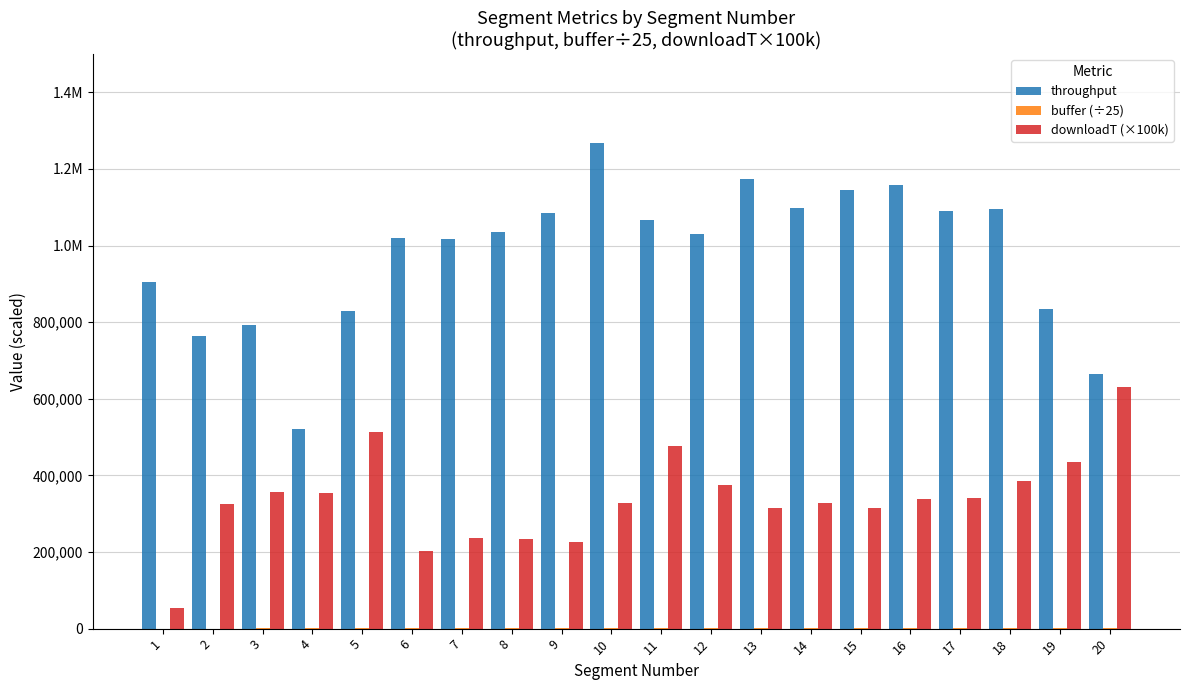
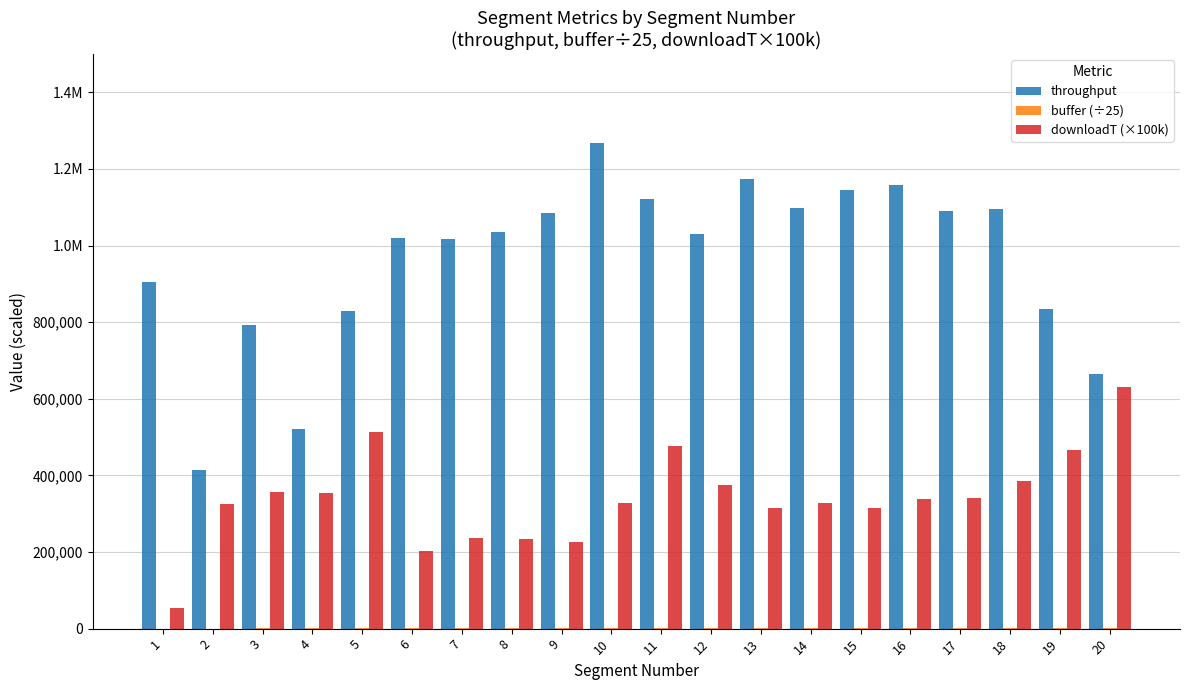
throughput, 2: 760,000 -> 410,000
throughput, 11: 1,070,000 -> 1,120,000
downloadT (×100k), 19: 440,000 -> 470,000
